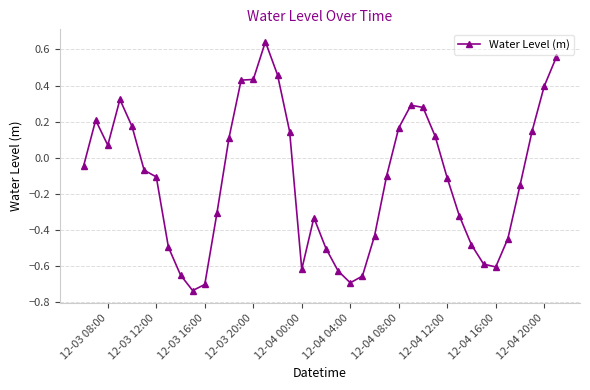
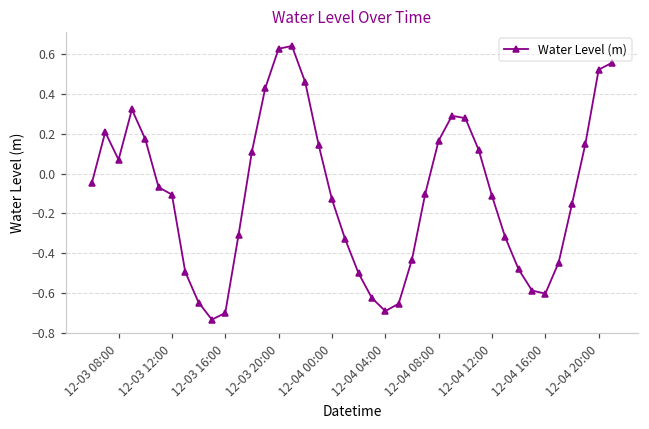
12-03 20:00: 0.43 -> 0.63
12-04 00:00: -0.62 -> -0.13
12-04 20:00: 0.40 -> 0.52
